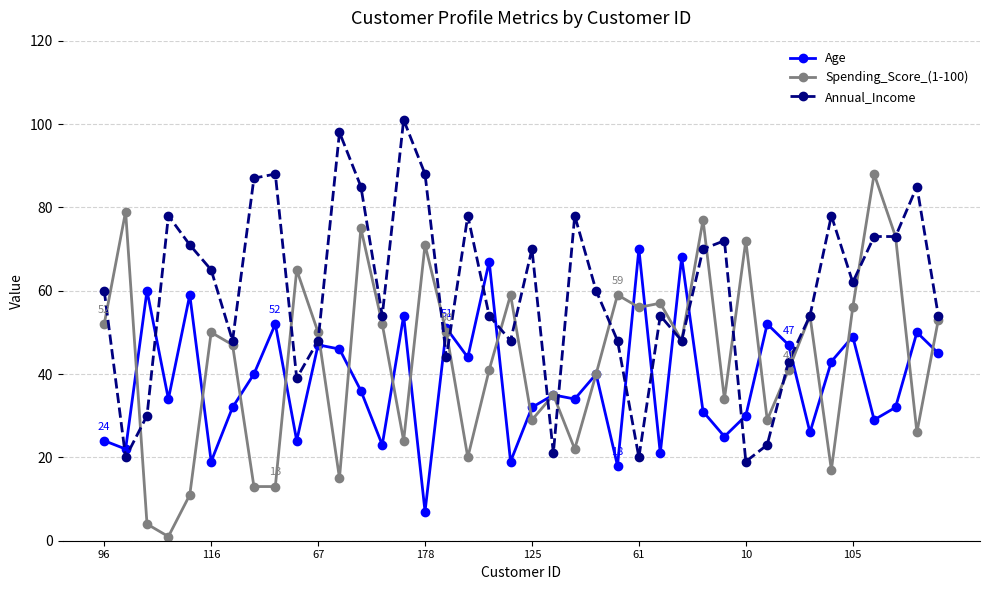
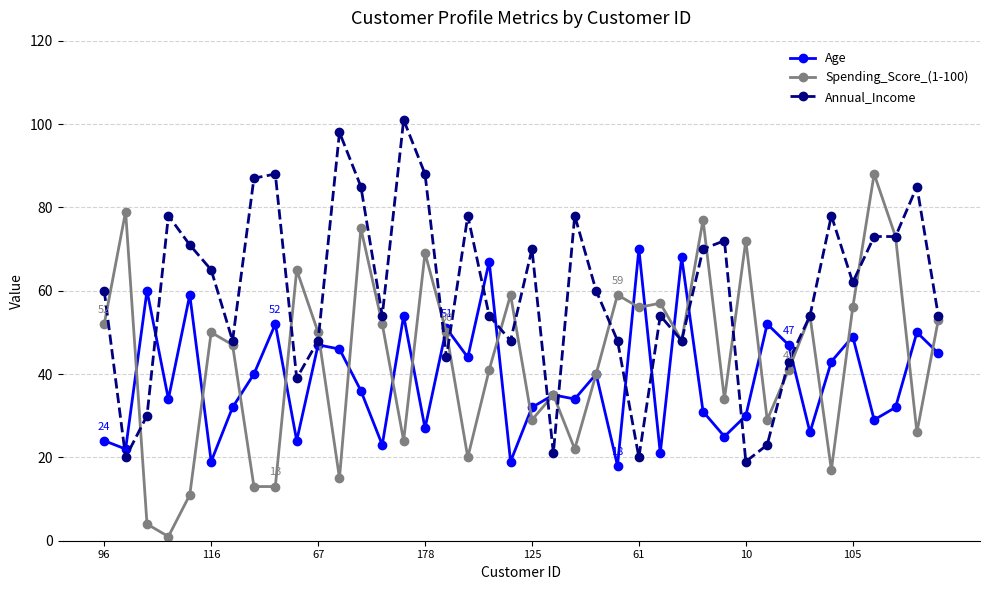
Age, 178: 7 -> 27
Spending_Score_(1-100), 178: 71 -> 69
